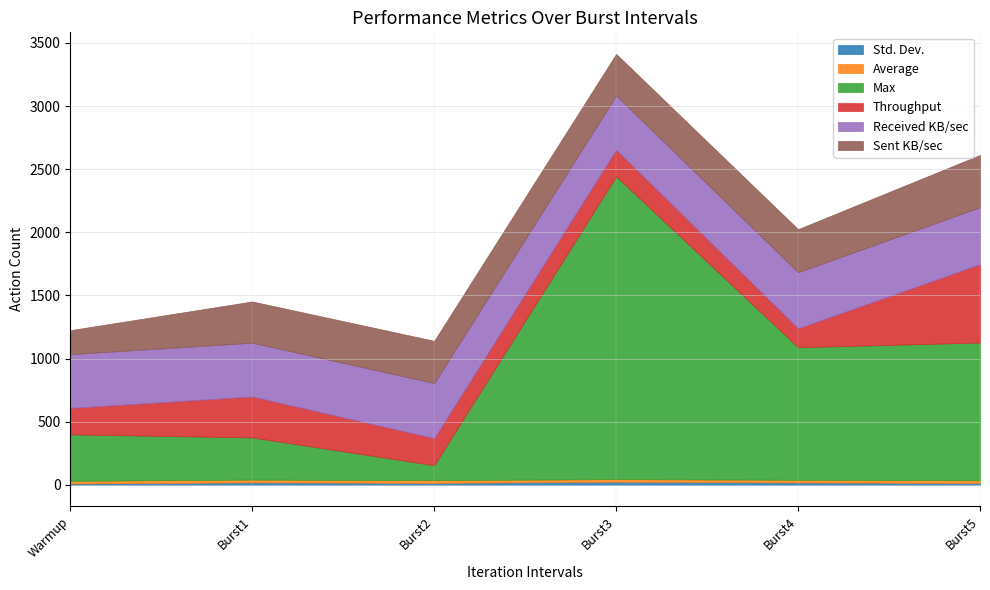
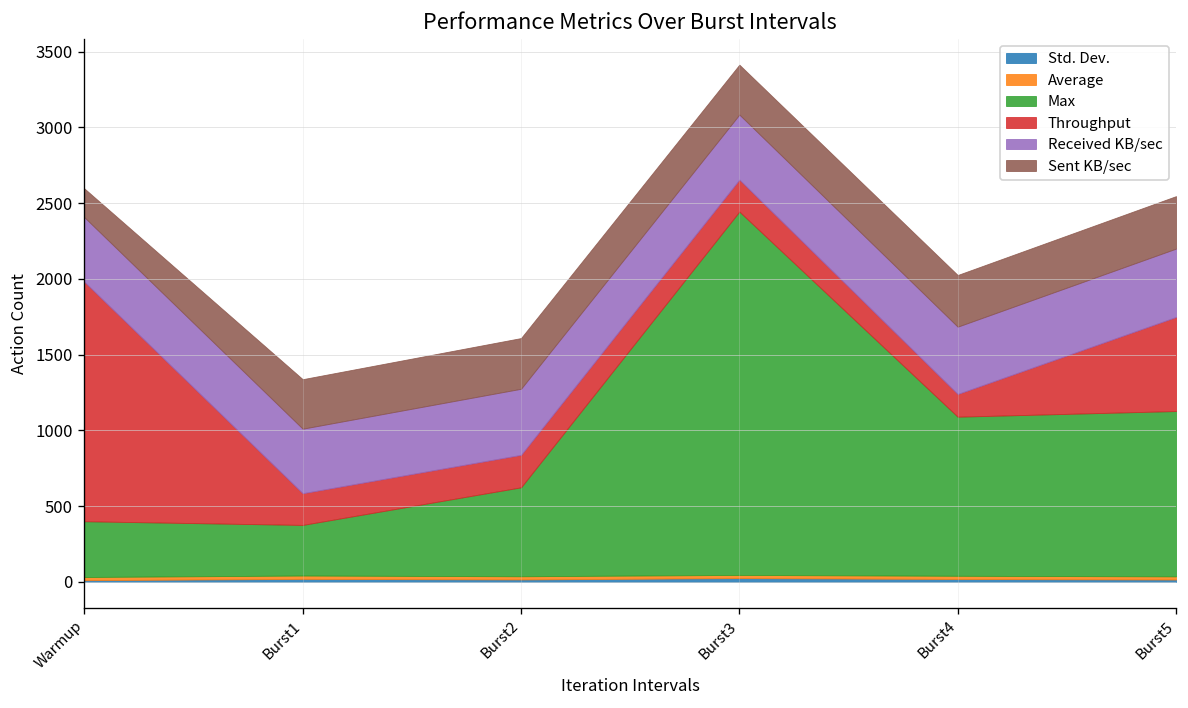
Throughput, Warmup: 210 -> 1580
Throughput, Burst1: 320 -> 210
Max, Burst2: 120 -> 590
Sent KB/sec, Burst5: 410 -> 350
